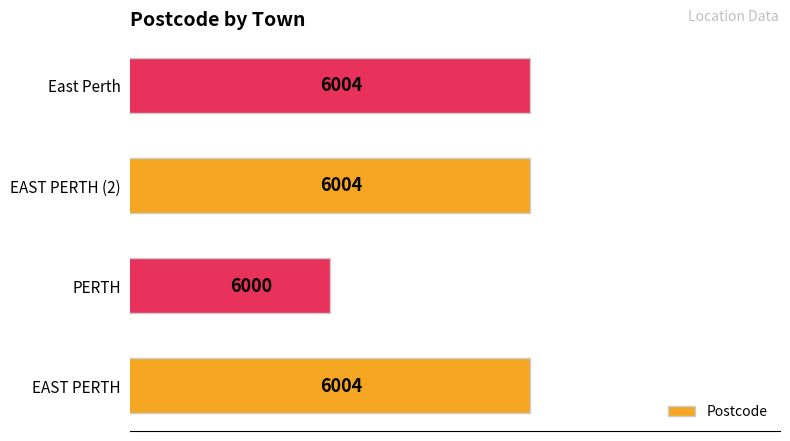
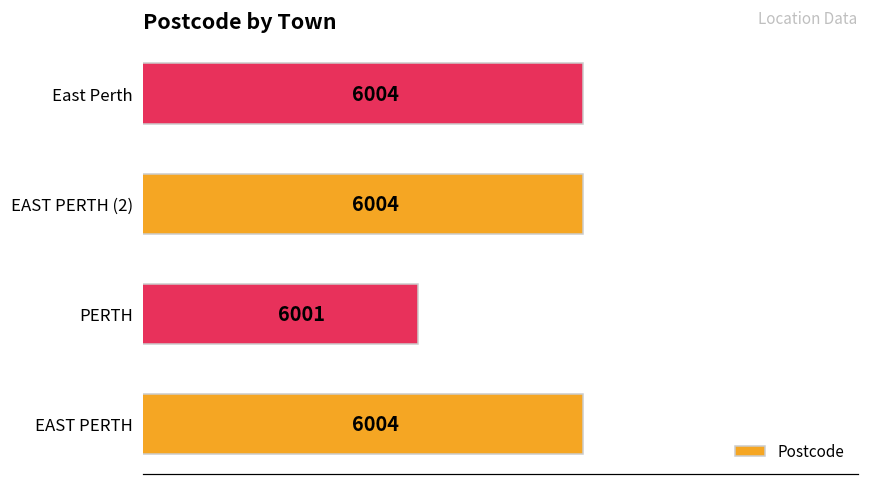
PERTH: 6000 -> 6001
